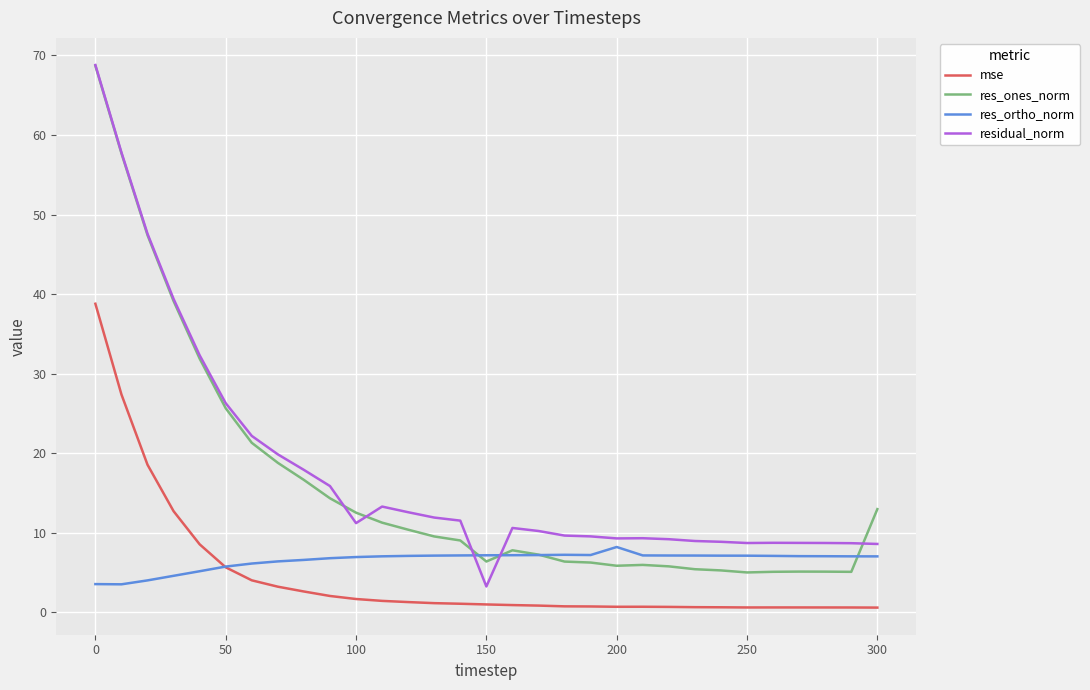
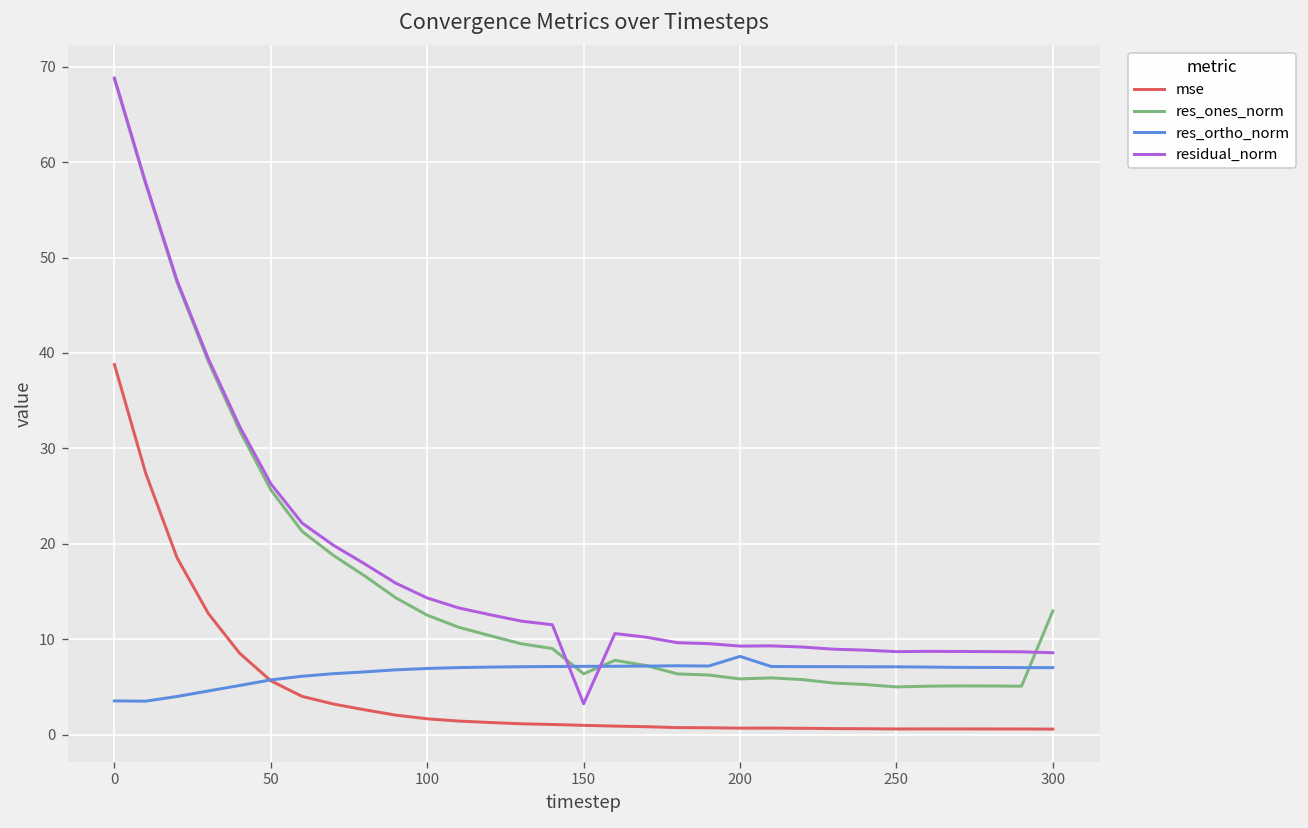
residual_norm, 100: 11 -> 14
